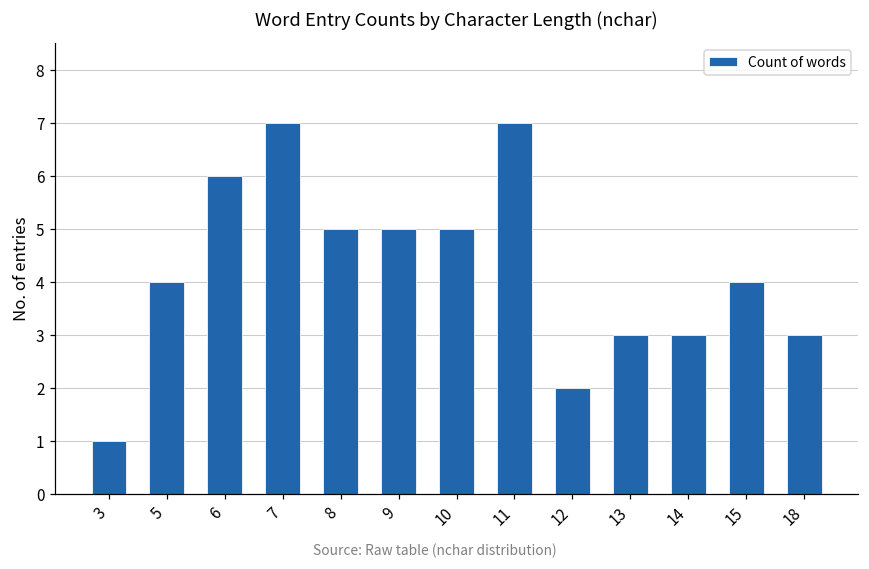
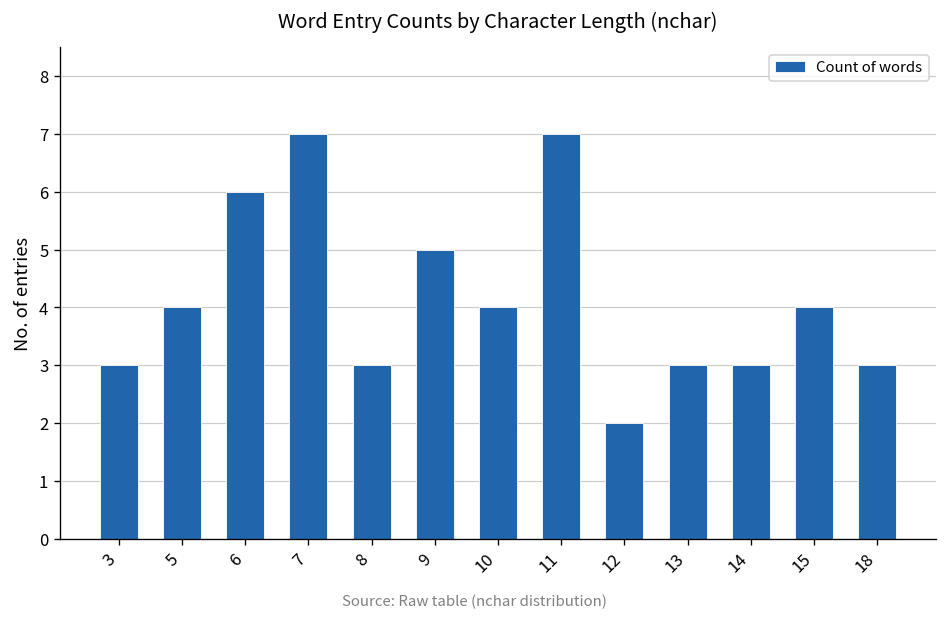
3: 1 -> 3
8: 5 -> 3
10: 5 -> 4
